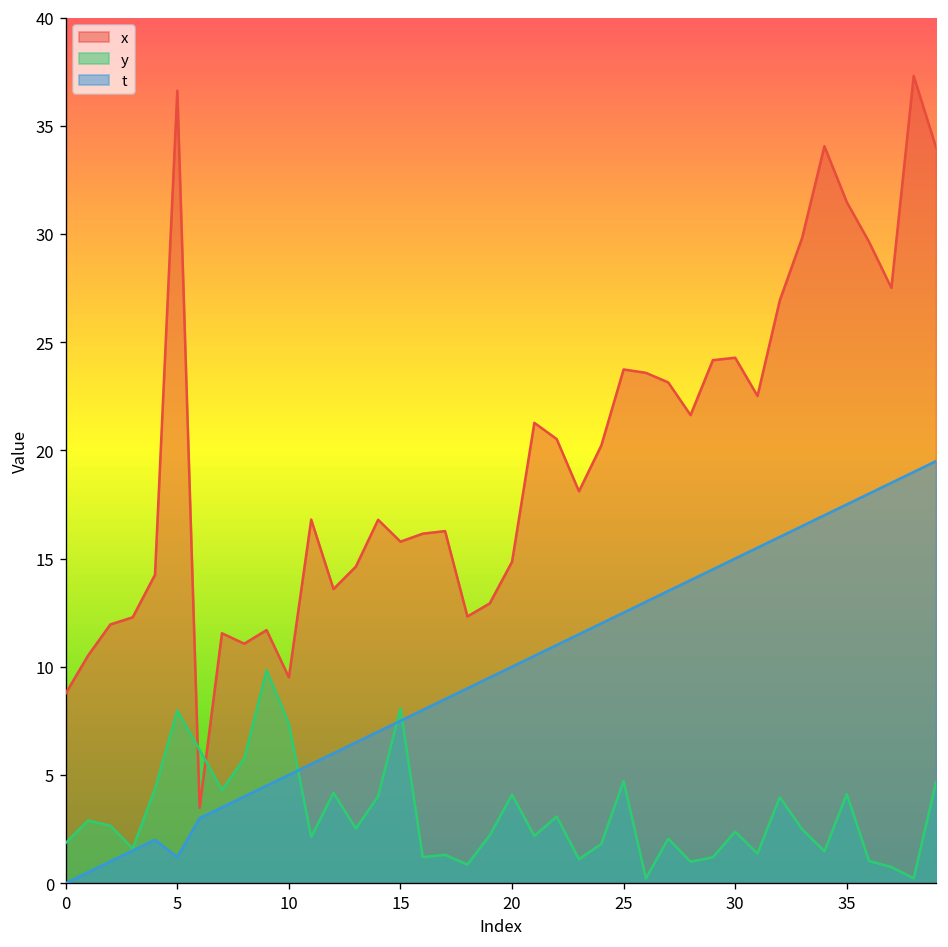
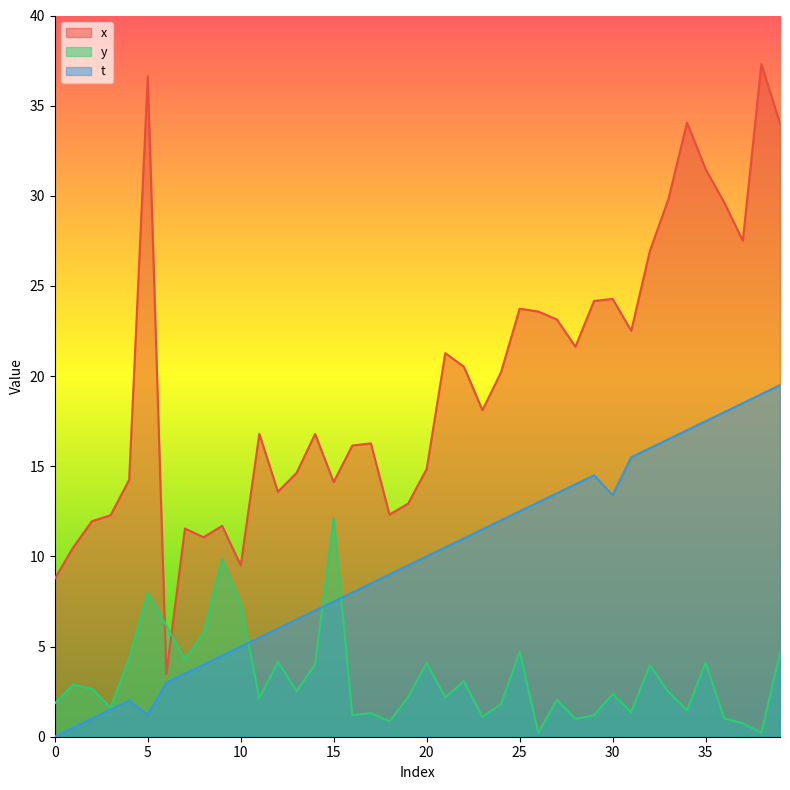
x, 15: 15.8 -> 14.1
y, 15: 8.1 -> 12.1
t, 30: 15.0 -> 13.4
